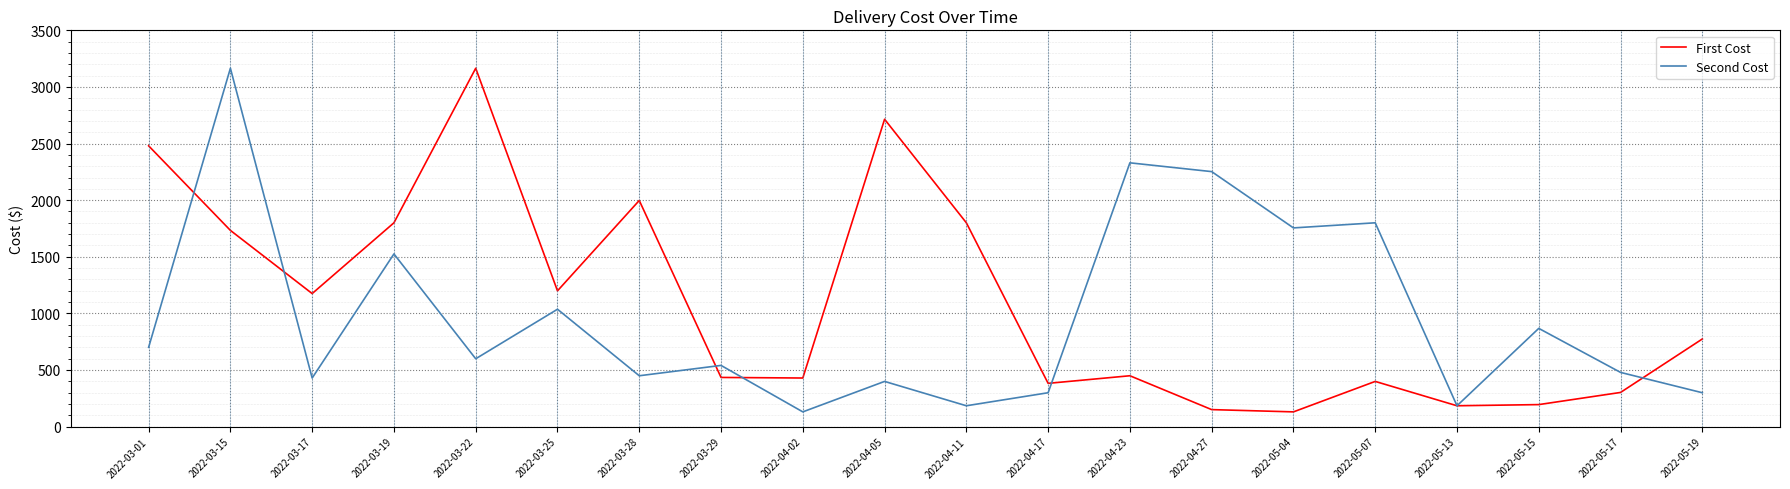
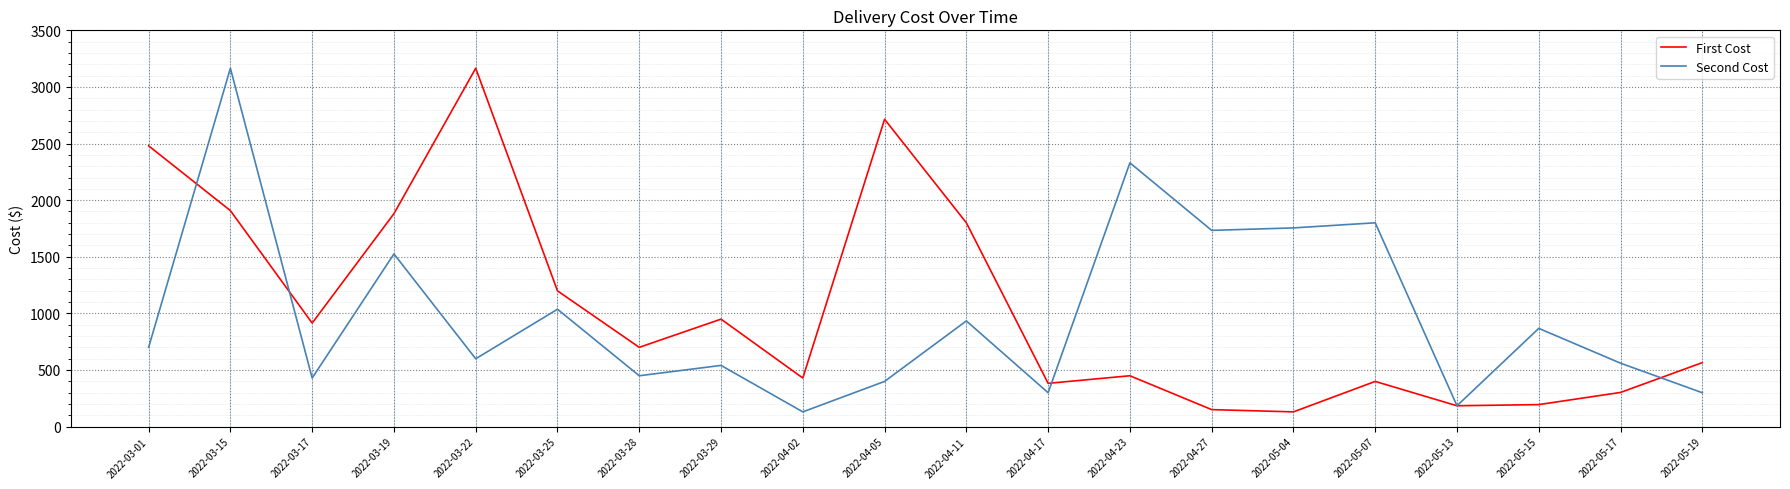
First Cost, 2022-03-15: 1730 -> 1910
First Cost, 2022-03-17: 1170 -> 910
First Cost, 2022-03-19: 1800 -> 1880
First Cost, 2022-03-28: 2000 -> 700
First Cost, 2022-03-29: 430 -> 950
Second Cost, 2022-04-11: 180 -> 930
Second Cost, 2022-04-27: 2250 -> 1730
Second Cost, 2022-05-17: 480 -> 560
First Cost, 2022-05-19: 770 -> 570
